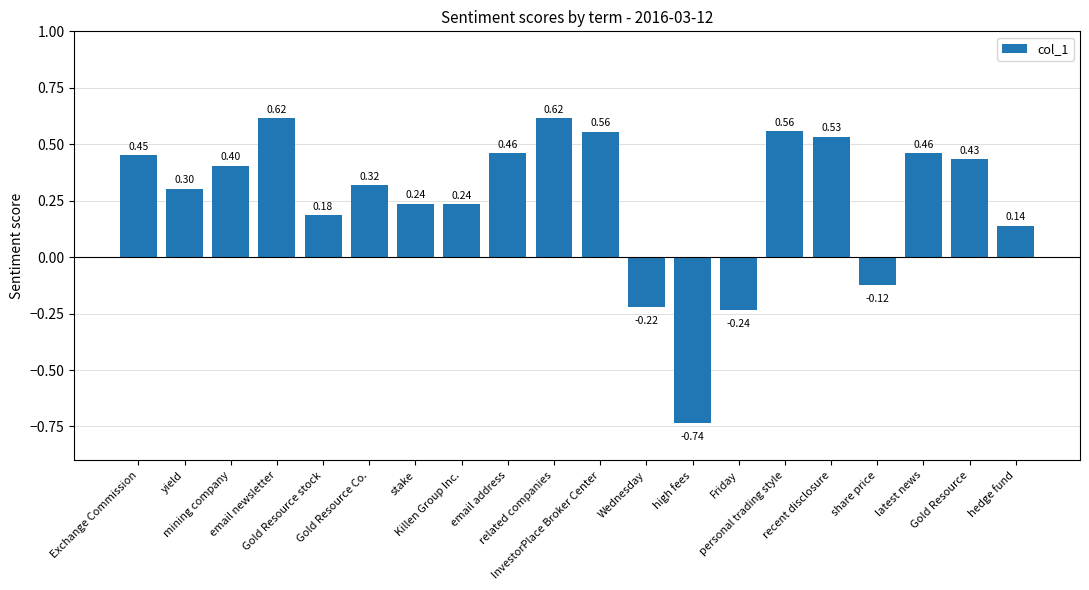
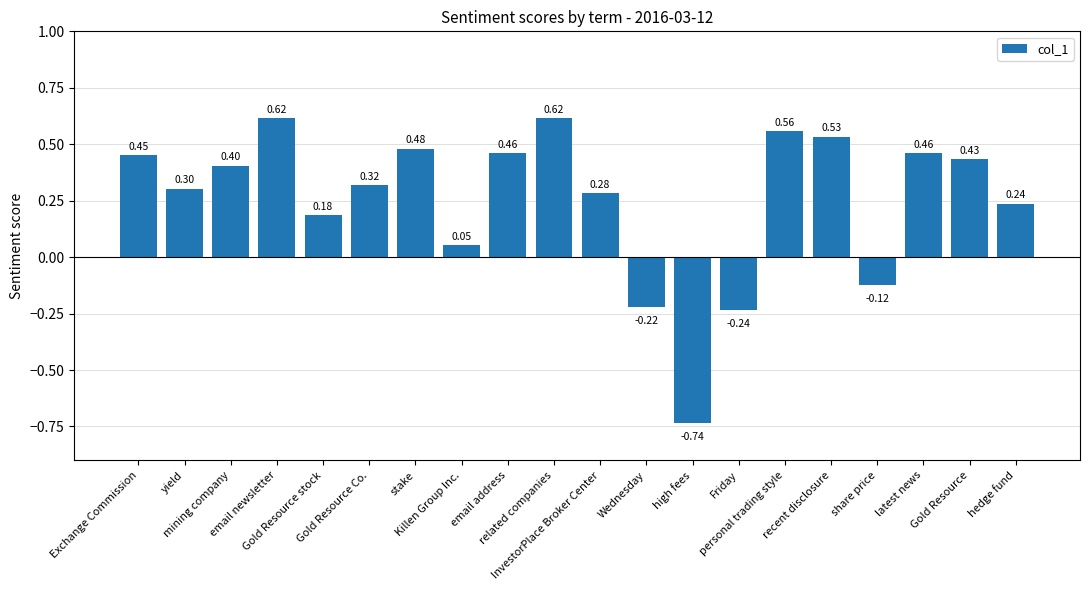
stake: 0.24 -> 0.48
Killen Group Inc.: 0.24 -> 0.05
InvestorPlace Broker Center: 0.56 -> 0.28
hedge fund: 0.14 -> 0.24
